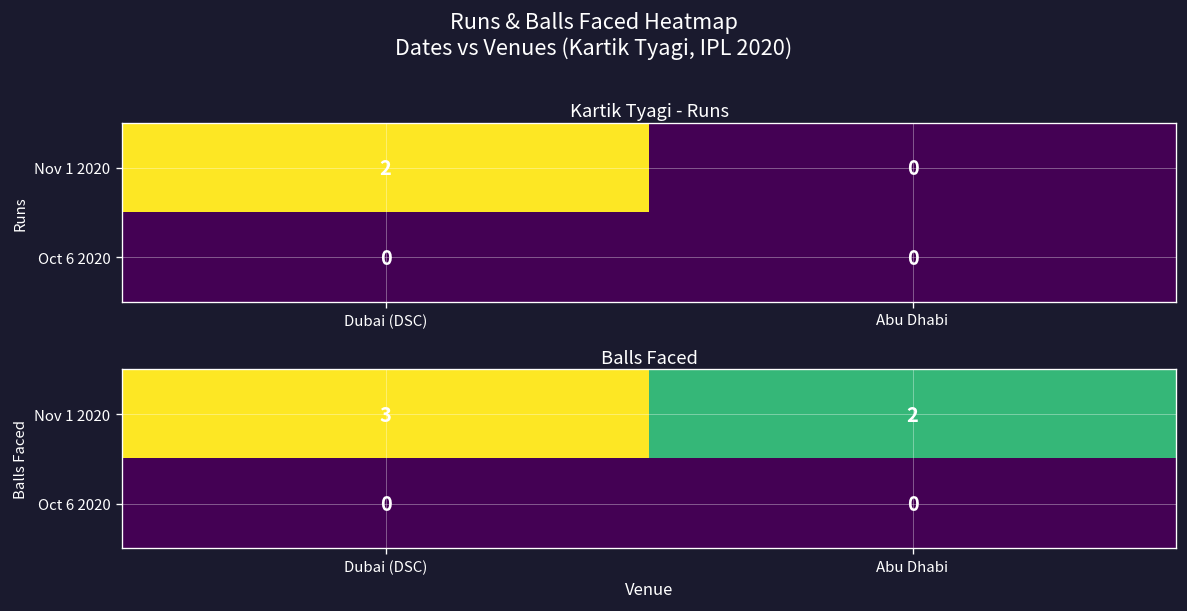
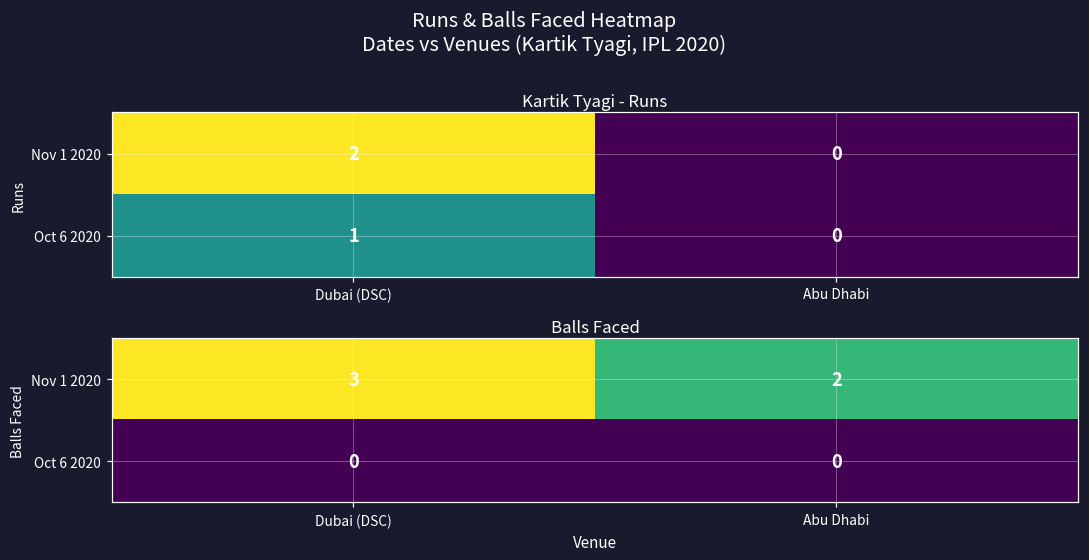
Kartik Tyagi - Runs, Oct 6 2020, Dubai (DSC): 0 -> 1
